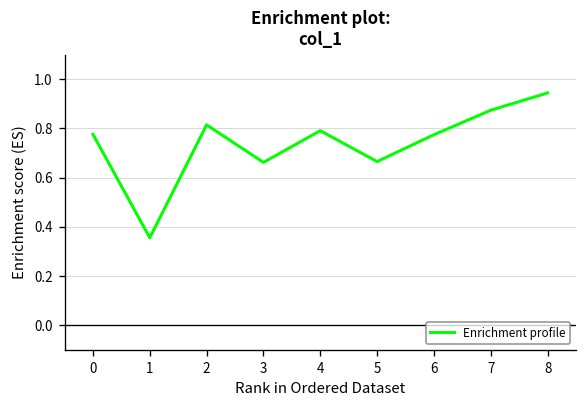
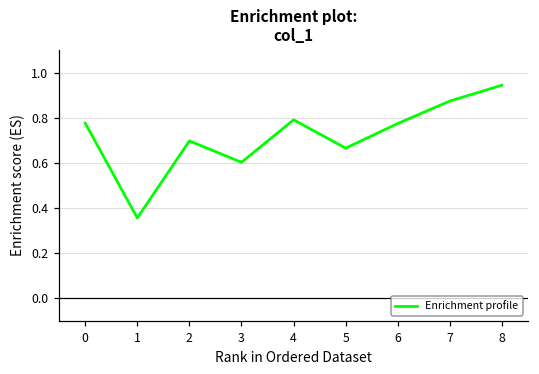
2: 0.81 -> 0.70
3: 0.66 -> 0.60
